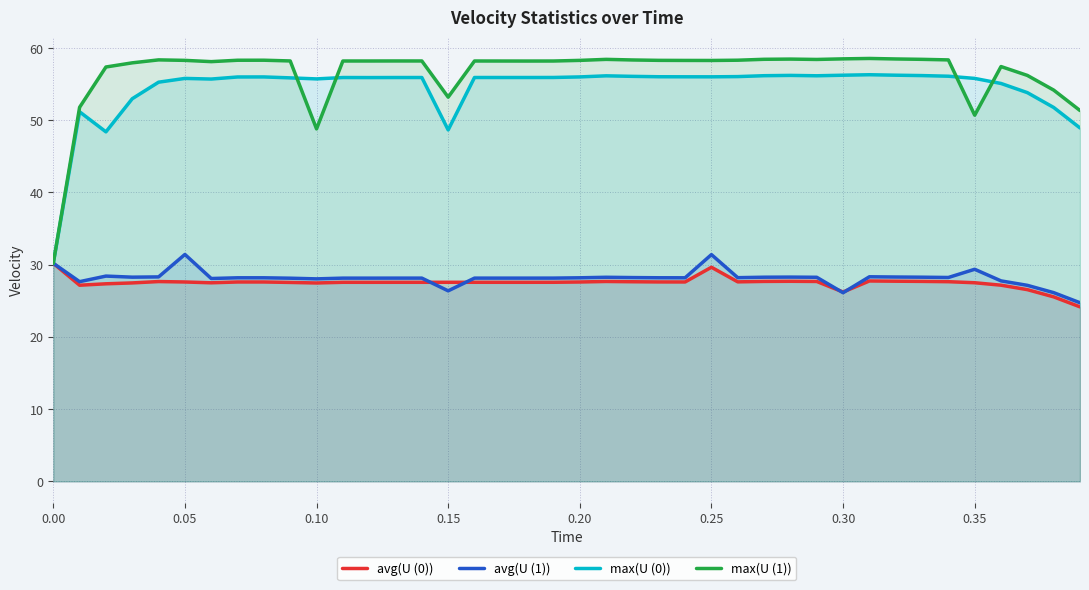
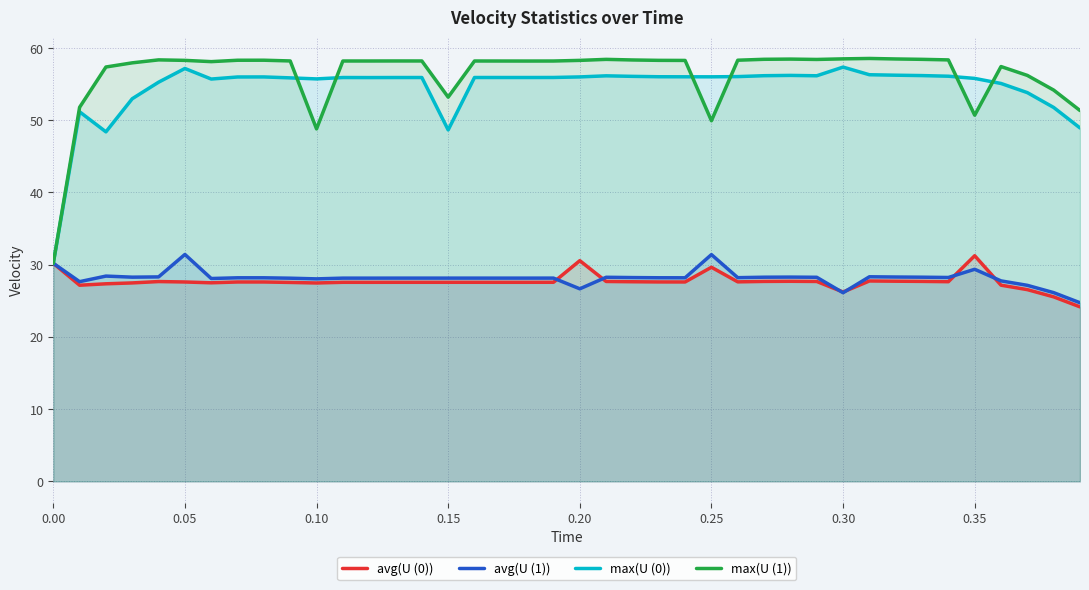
max(U (0)), 0.05: 56 -> 57
avg(U (1)), 0.15: 26 -> 28
avg(U (0)), 0.20: 28 -> 31
avg(U (1)), 0.20: 28 -> 27
max(U (1)), 0.25: 58 -> 50
max(U (0)), 0.30: 56 -> 57
avg(U (0)), 0.35: 27 -> 31
